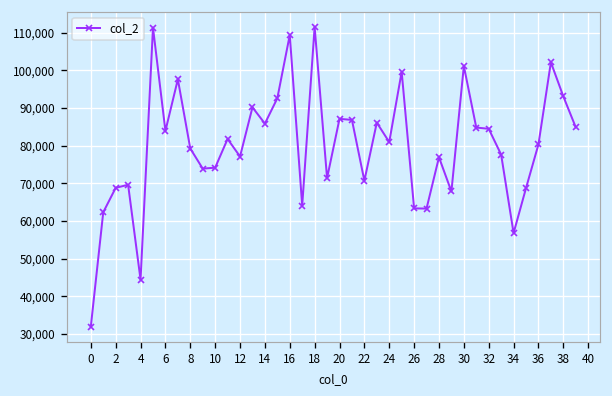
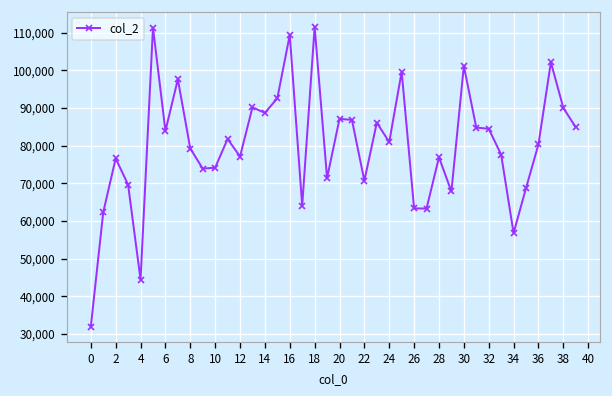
2: 69,000 -> 77,000
14: 86,000 -> 89,000
38: 93,000 -> 90,000
